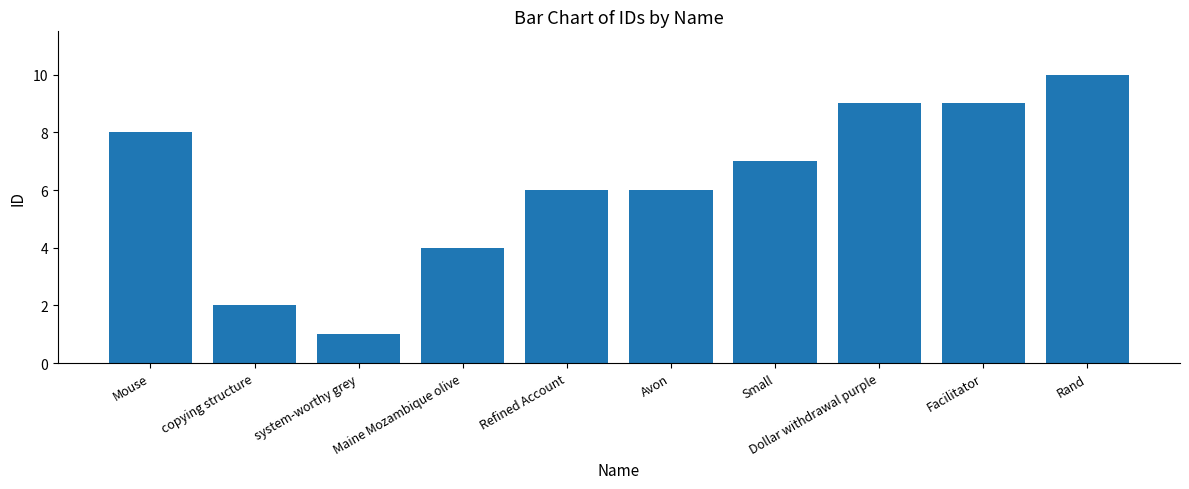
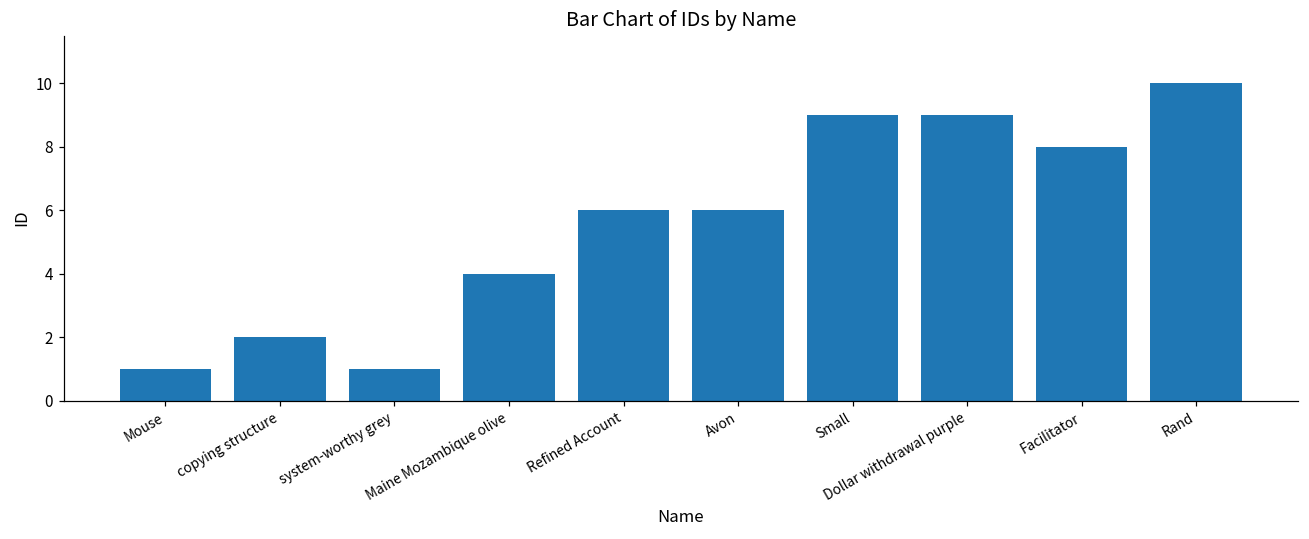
Mouse: 8 -> 1
Small: 7 -> 9
Facilitator: 9 -> 8
